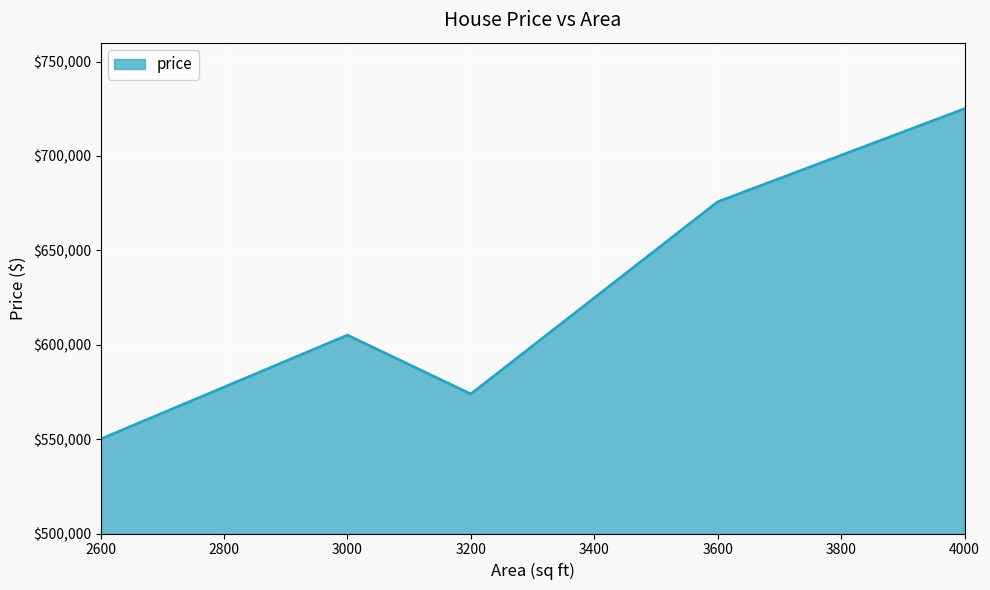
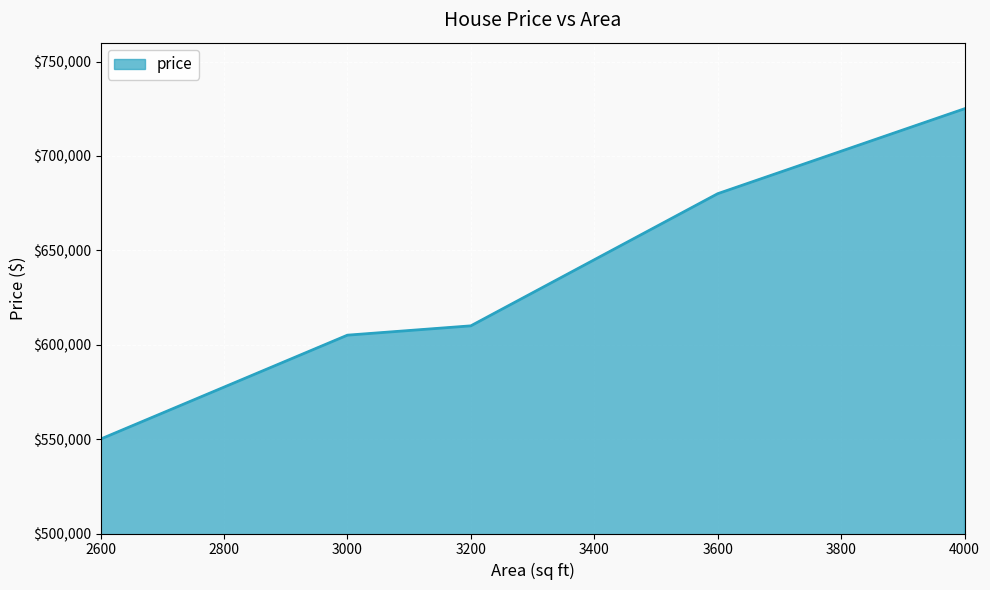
3200: $574,000 -> $610,000
3600: $676,000 -> $680,000
